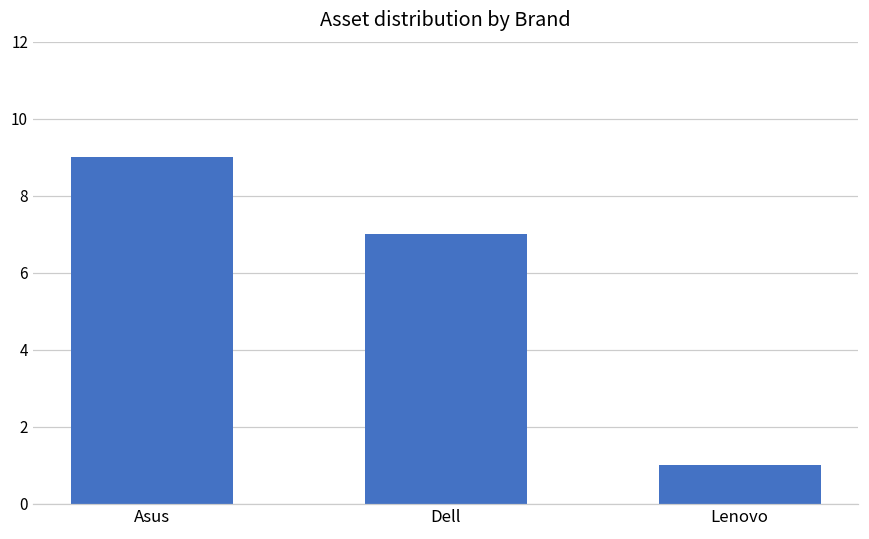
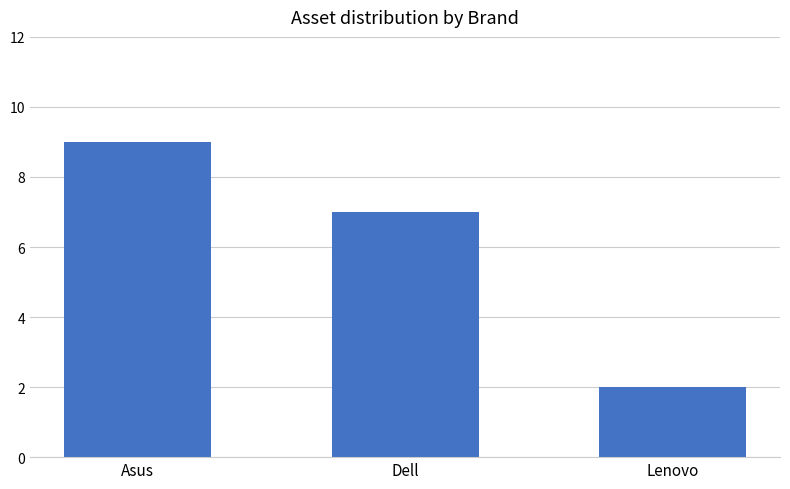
Lenovo: 1 -> 2
